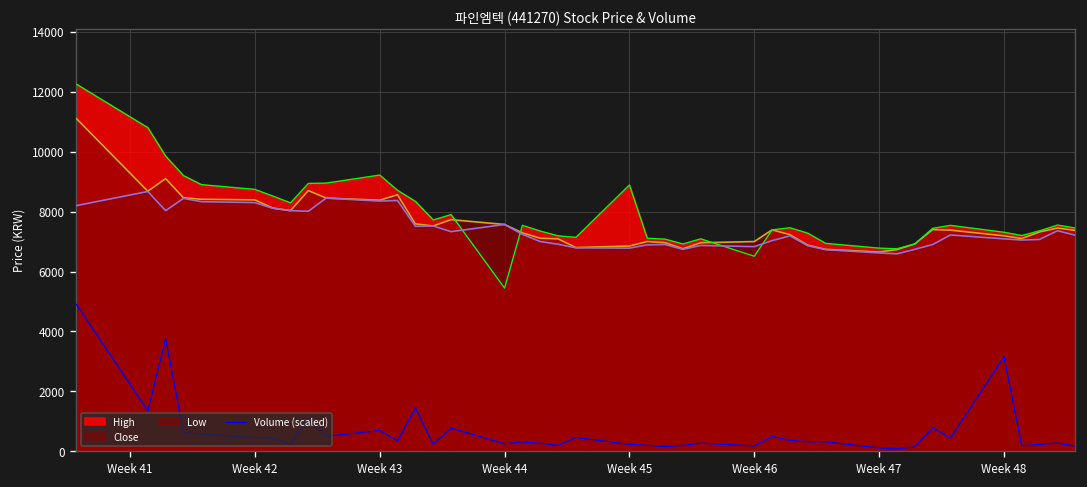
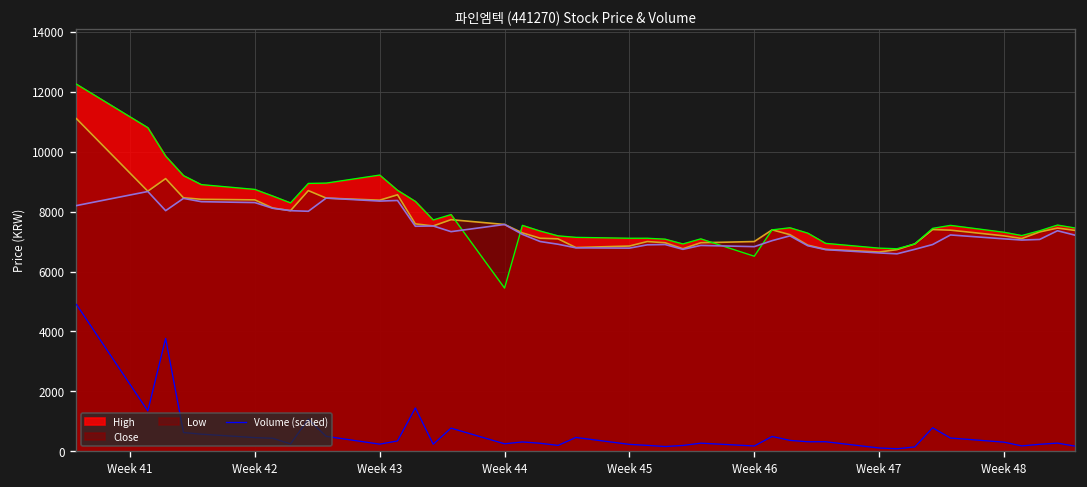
Volume (scaled), Week 43: 700 -> 200
High, Week 45: 8900 -> 7100
Volume (scaled), Week 48: 3200 -> 300
